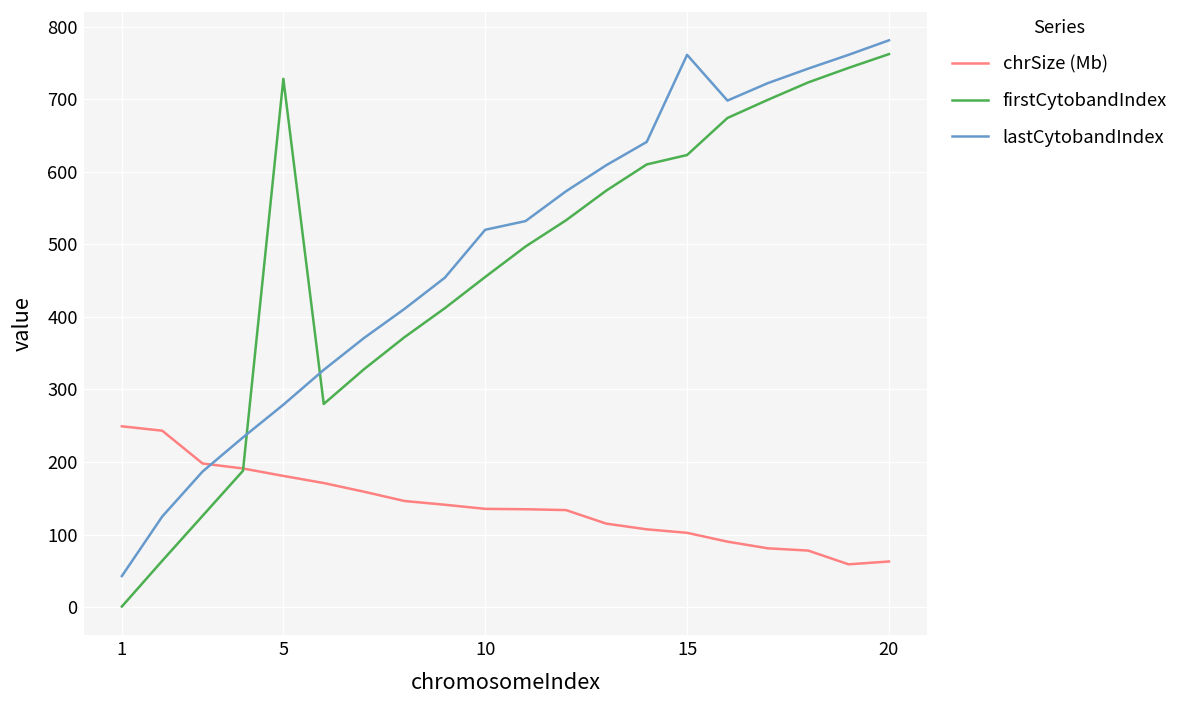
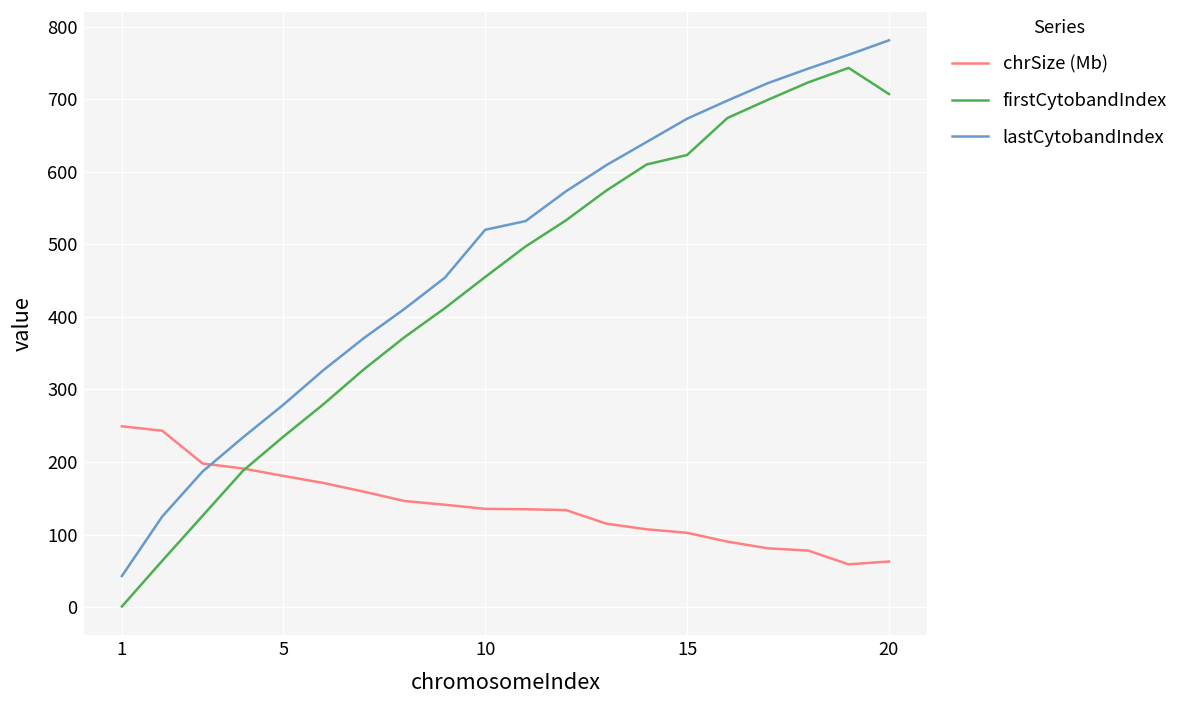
firstCytobandIndex, 5: 730 -> 240
lastCytobandIndex, 15: 760 -> 670
firstCytobandIndex, 20: 760 -> 710
